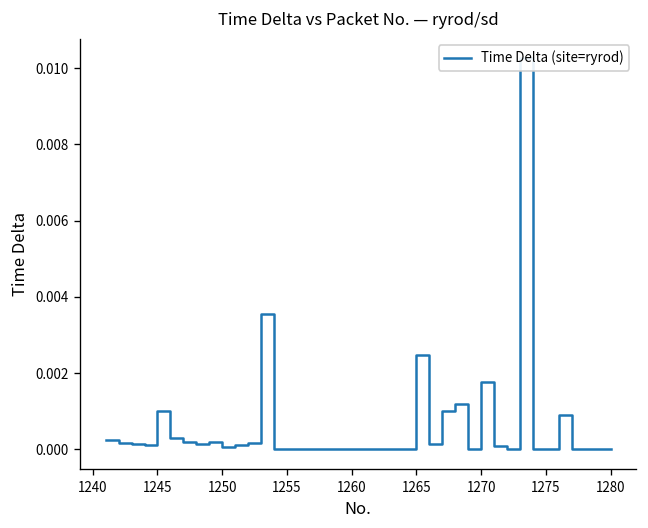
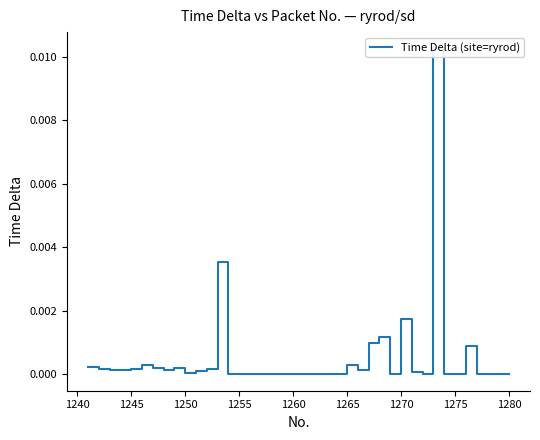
1245: 0.0010 -> 0.0002
1265: 0.0025 -> 0.0003
